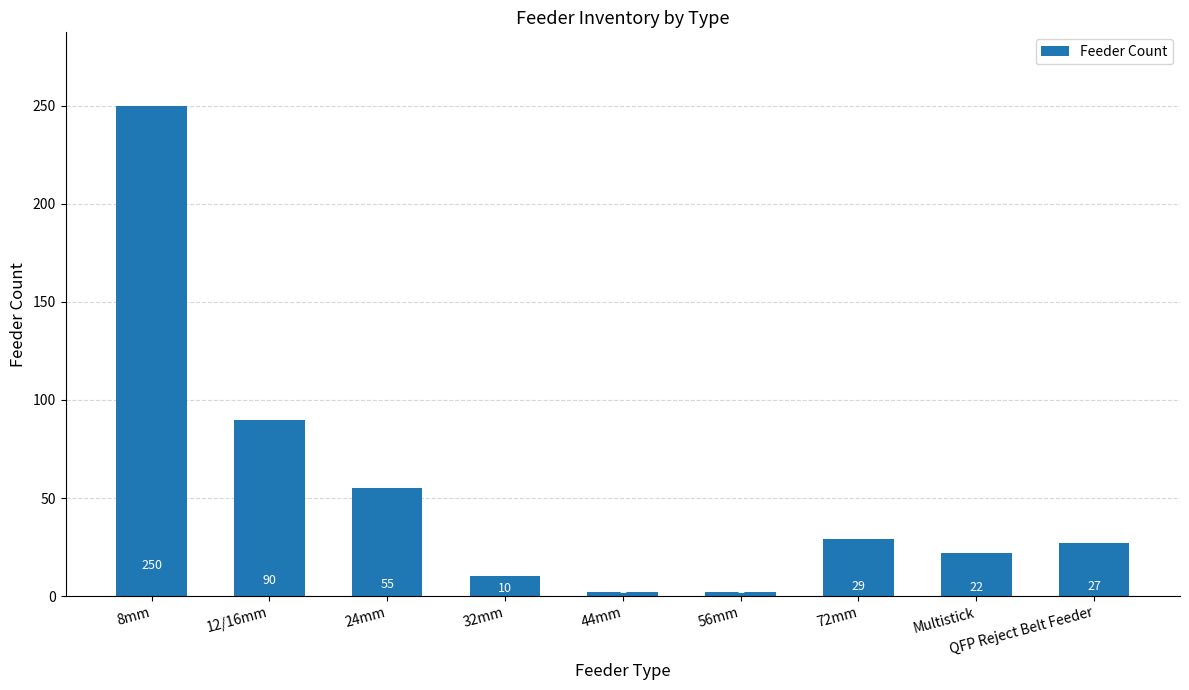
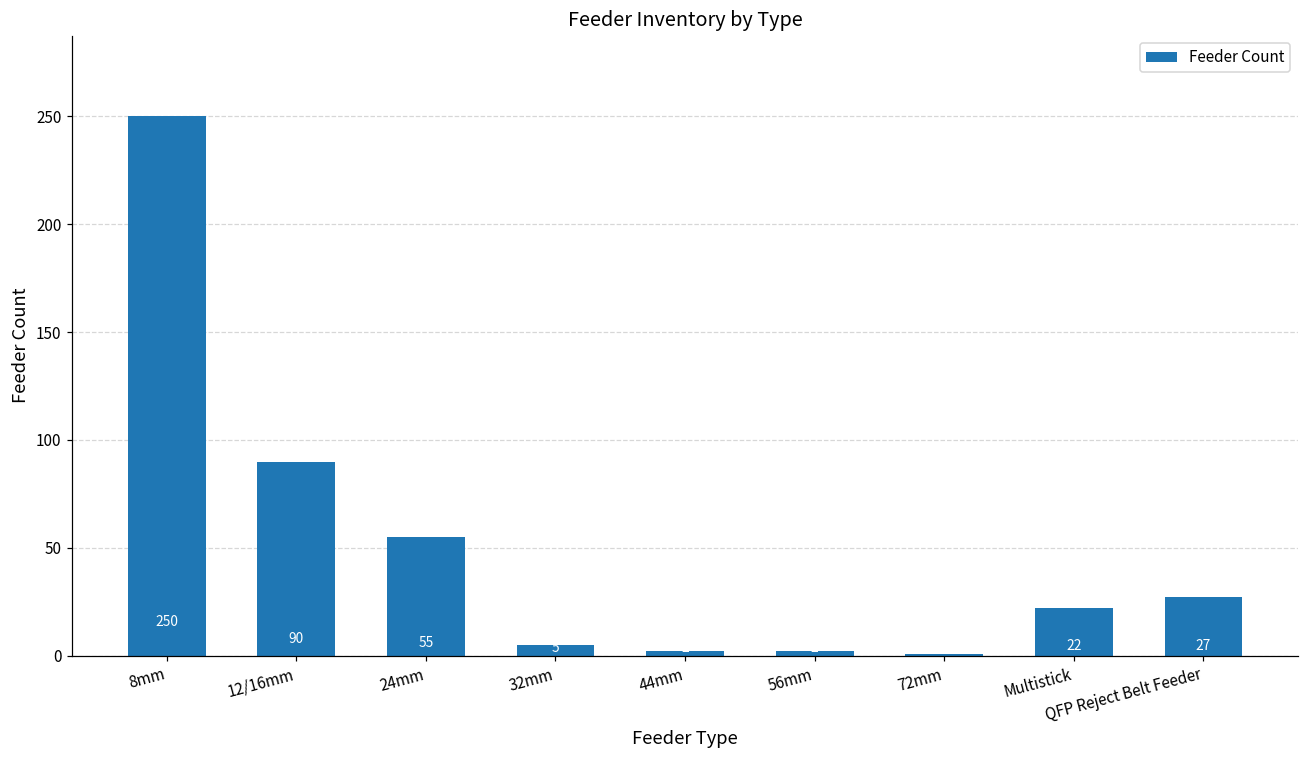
32mm: 10 -> 5
72mm: 29 -> 1
